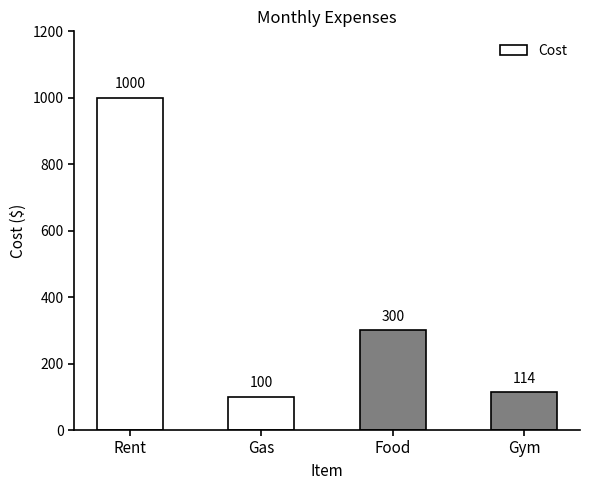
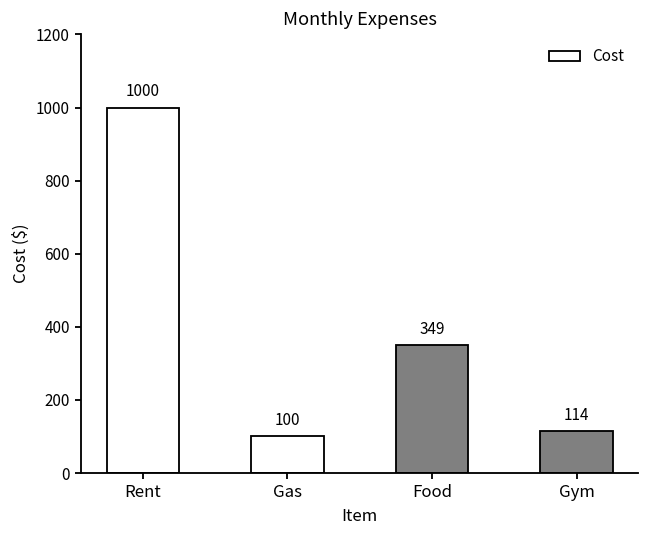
Food: 300 -> 349
